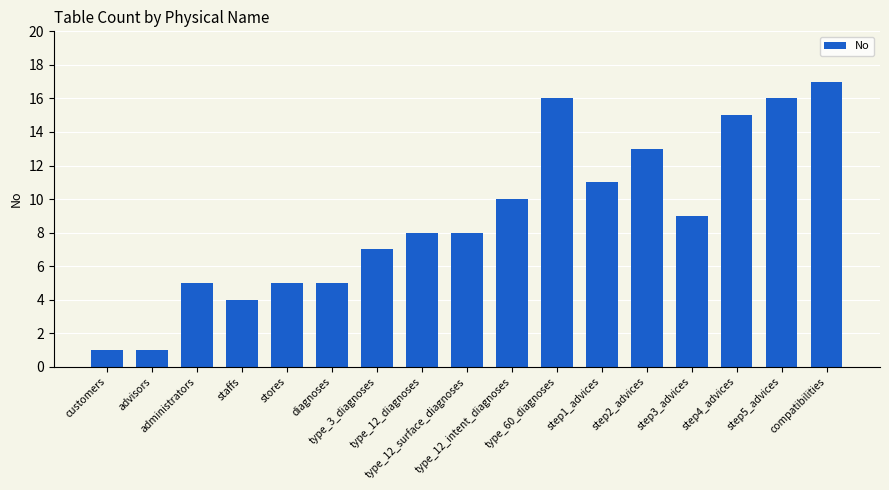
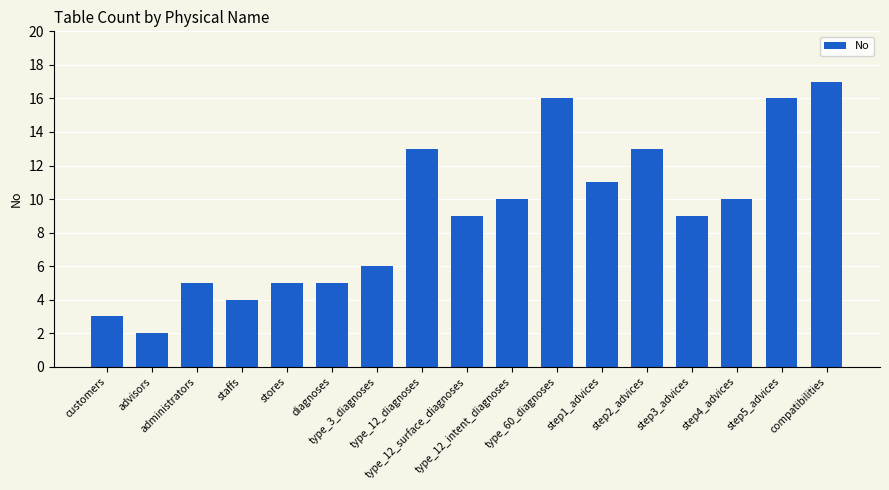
customers: 1 -> 3
advisors: 1 -> 2
type_3_diagnoses: 7 -> 6
type_12_diagnoses: 8 -> 13
type_12_surface_diagnoses: 8 -> 9
step4_advices: 15 -> 10
